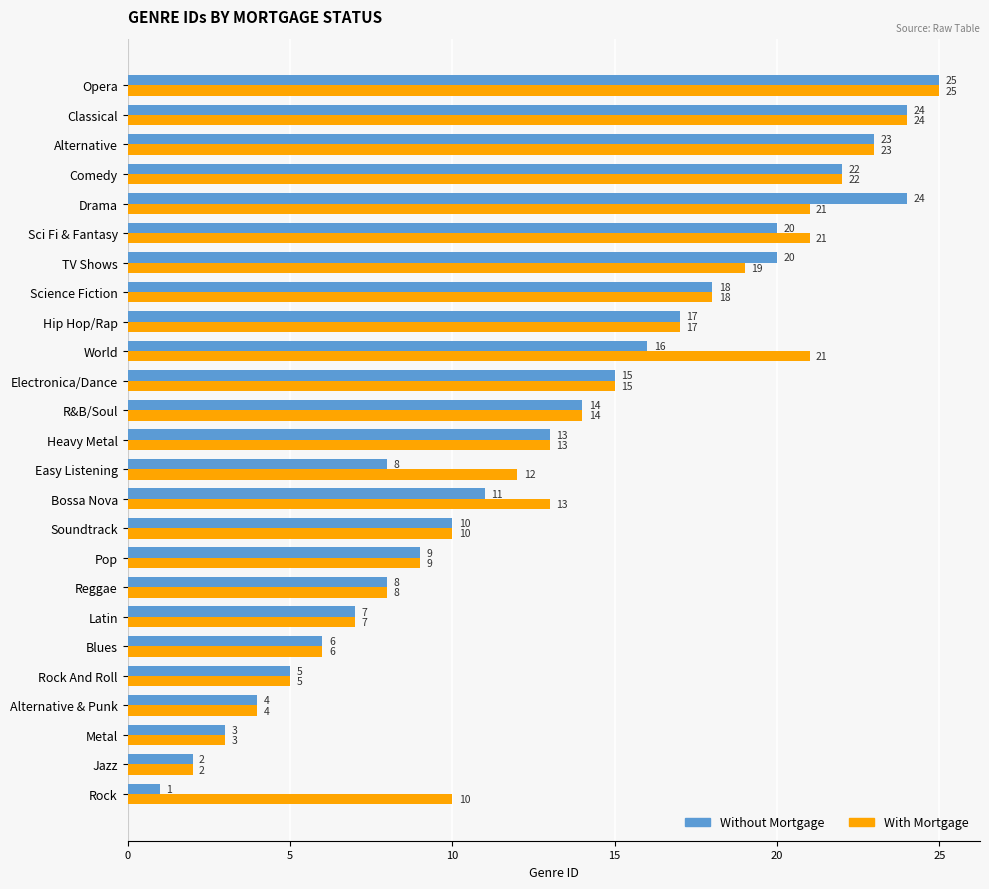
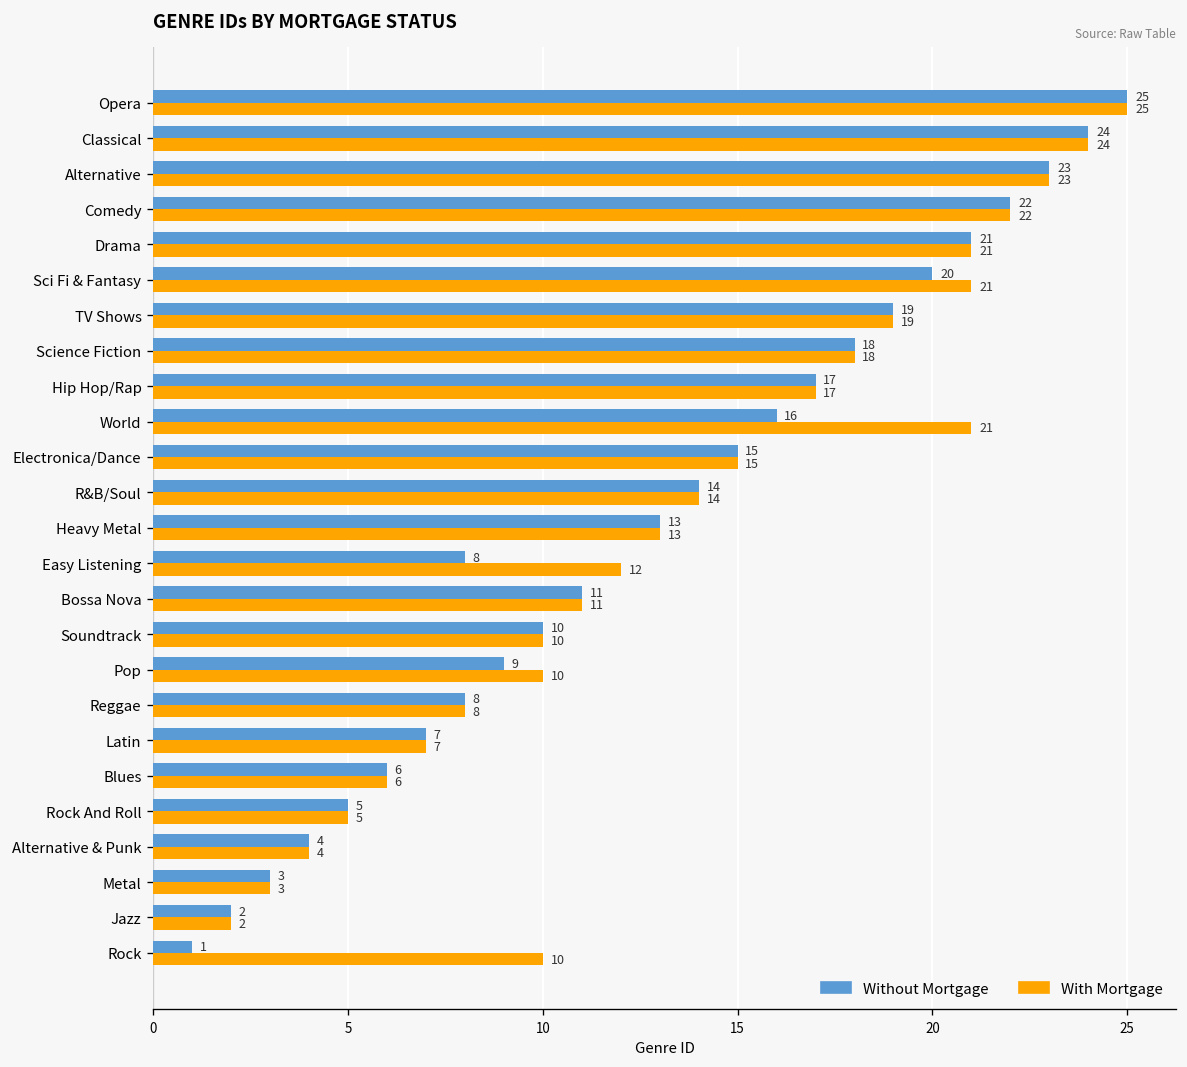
Without Mortgage, Drama: 24 -> 21
Without Mortgage, TV Shows: 20 -> 19
With Mortgage, Bossa Nova: 13 -> 11
With Mortgage, Pop: 9 -> 10
